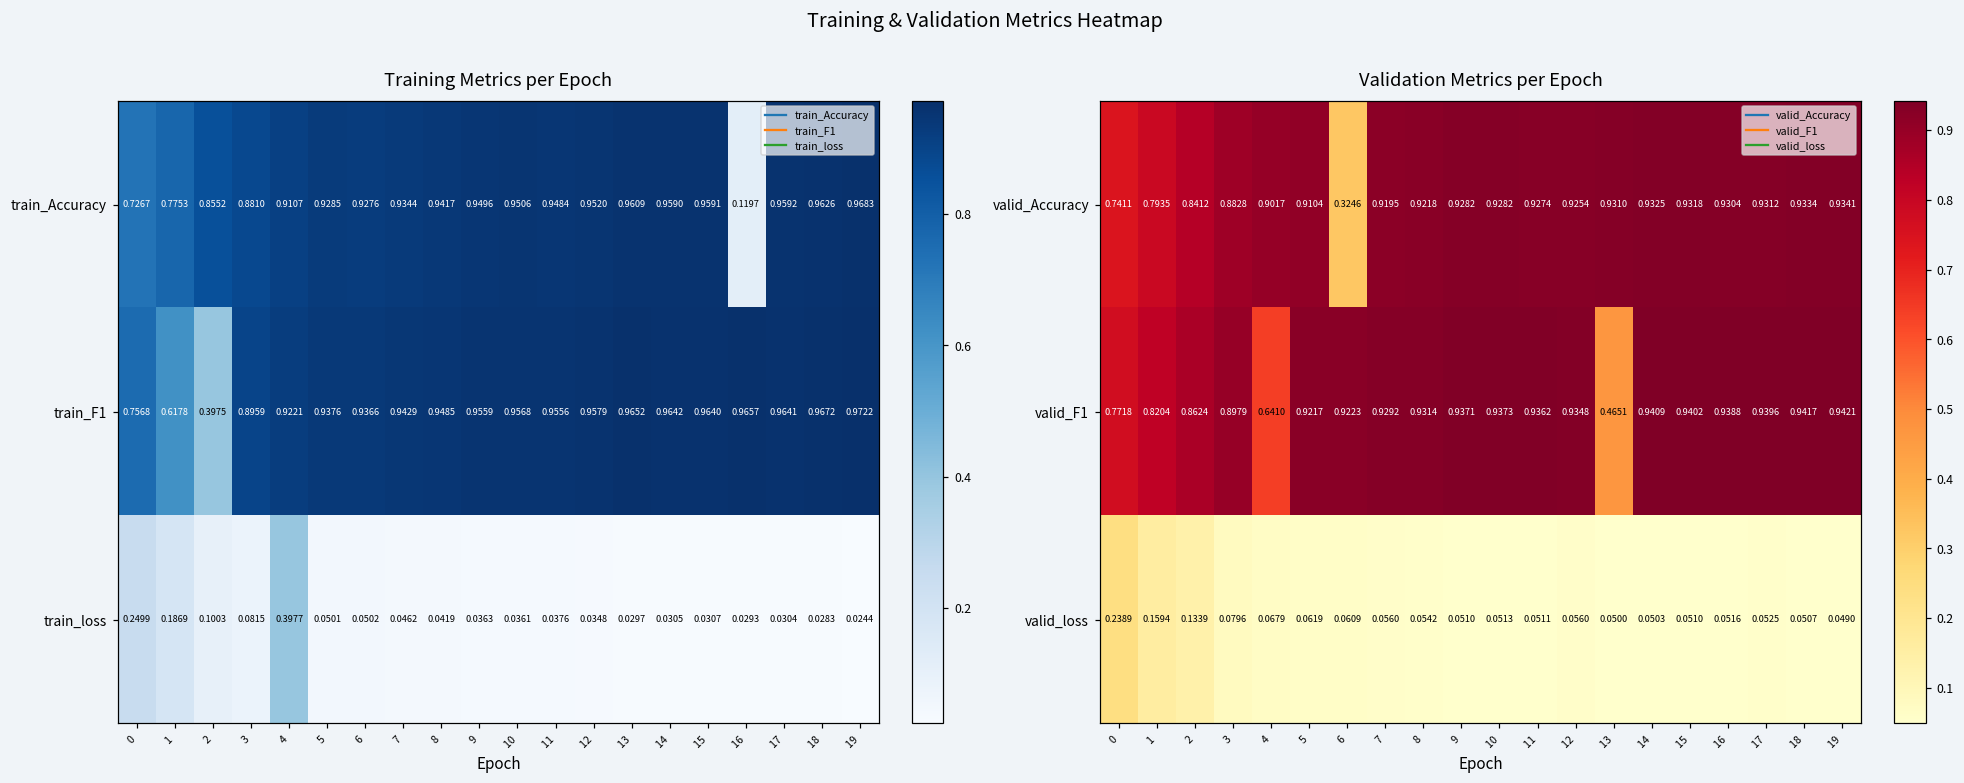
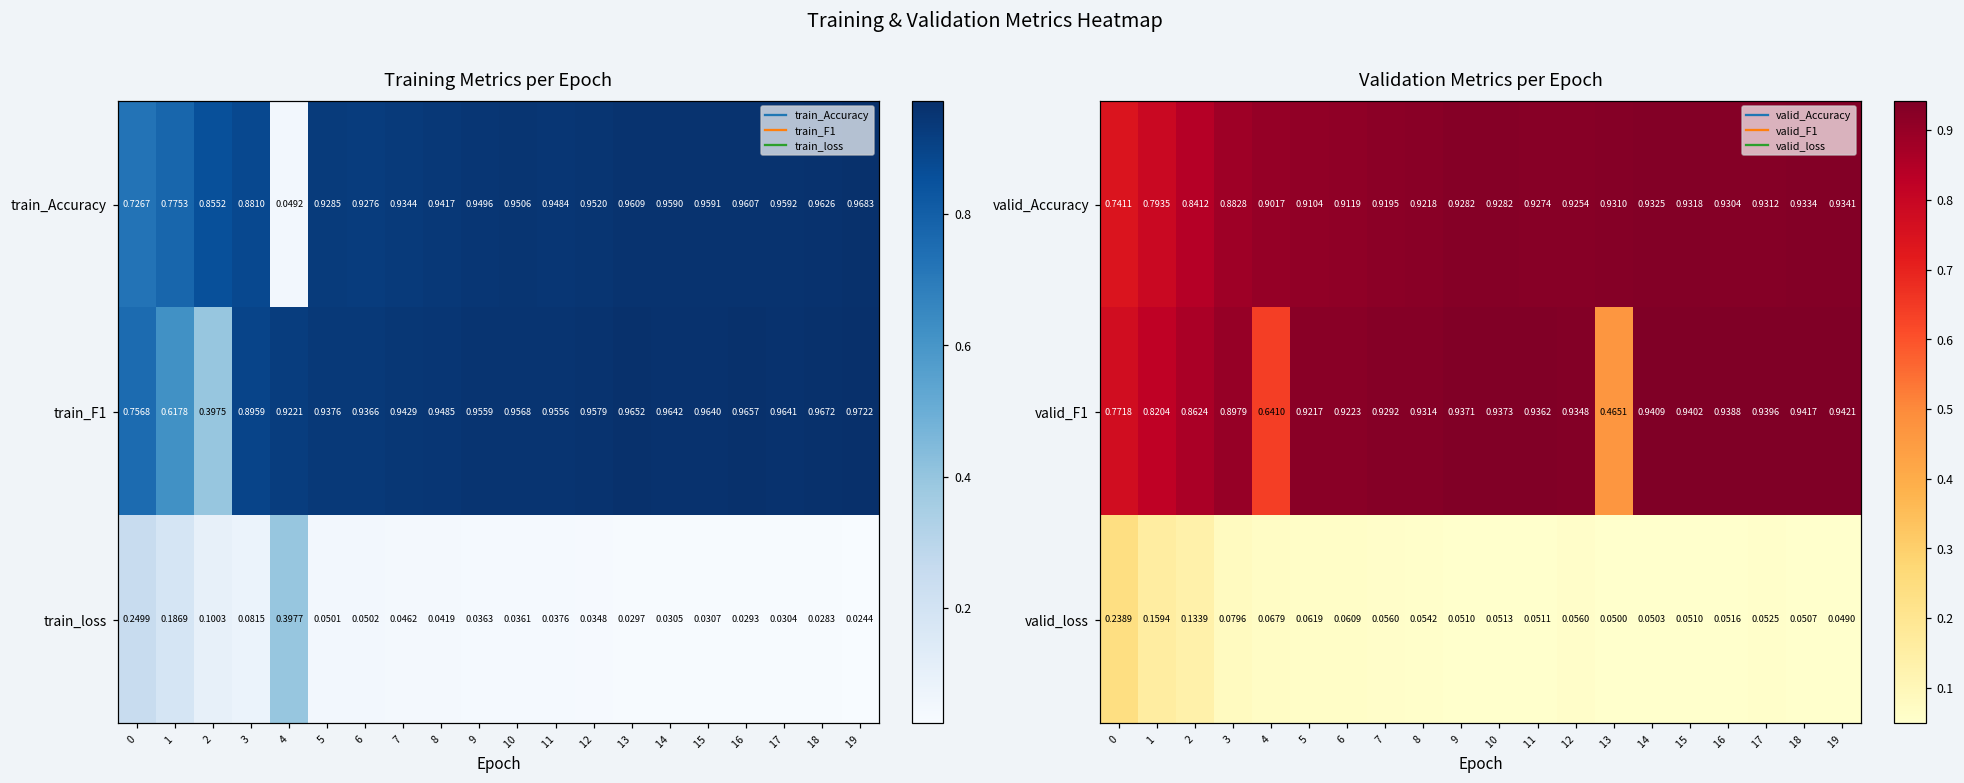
Training Metrics per Epoch, train_Accuracy, 4: 0.9107 -> 0.0492
Training Metrics per Epoch, train_Accuracy, 16: 0.1197 -> 0.9607
Validation Metrics per Epoch, valid_Accuracy, 6: 0.3246 -> 0.9119
